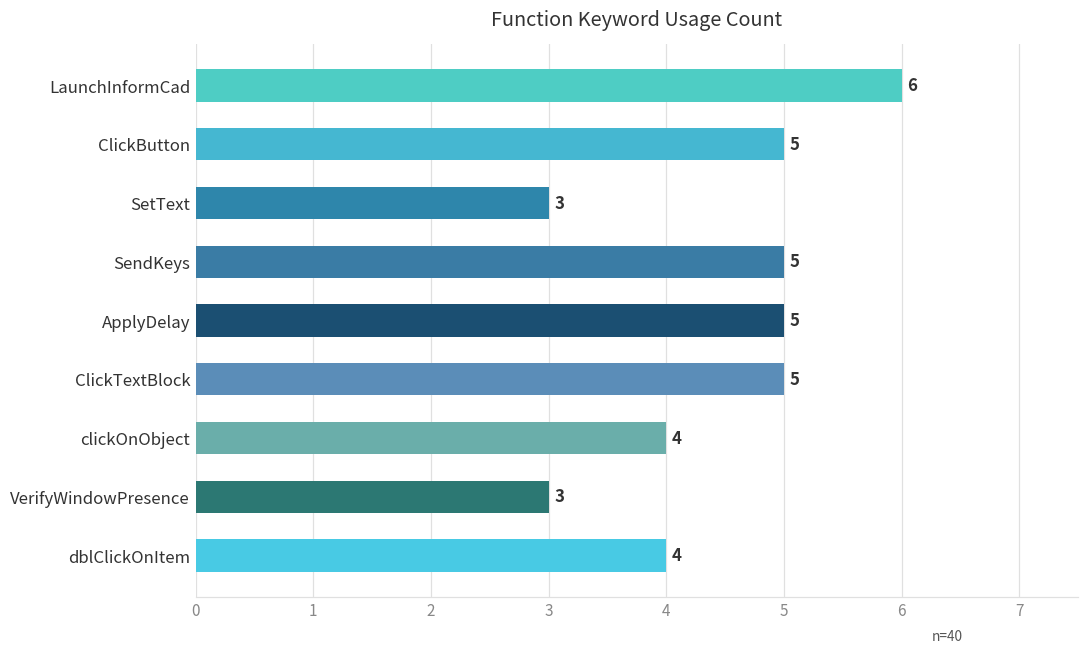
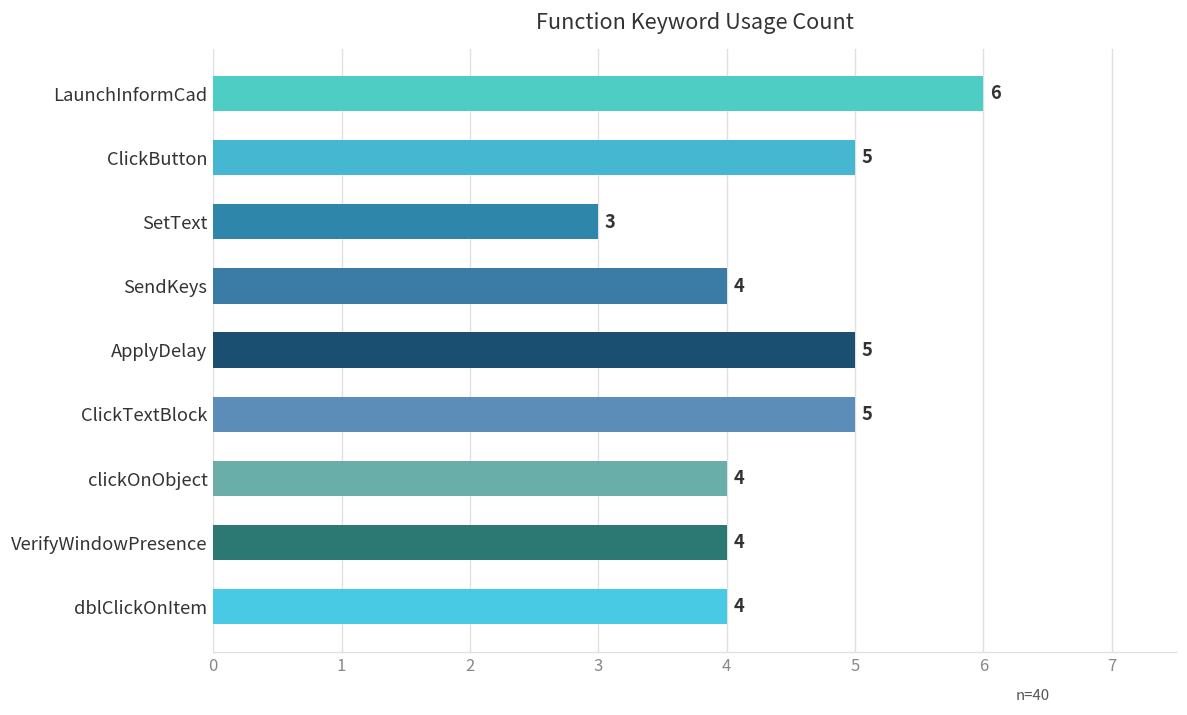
SendKeys: 5 -> 4
VerifyWindowPresence: 3 -> 4
